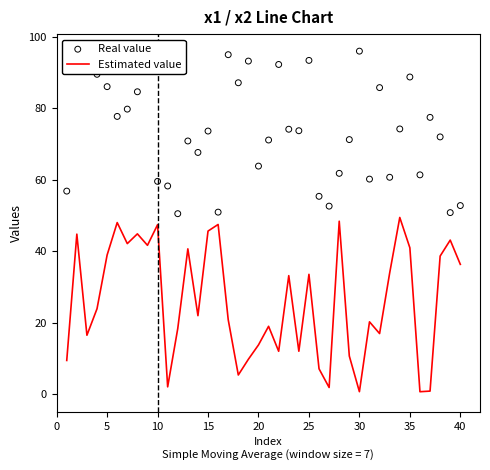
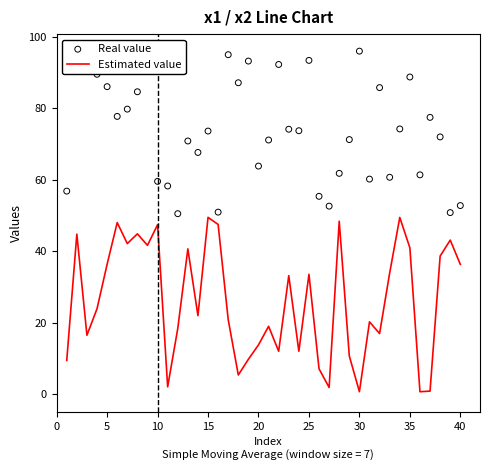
Estimated value, 5: 39 -> 36
Estimated value, 15: 46 -> 49
